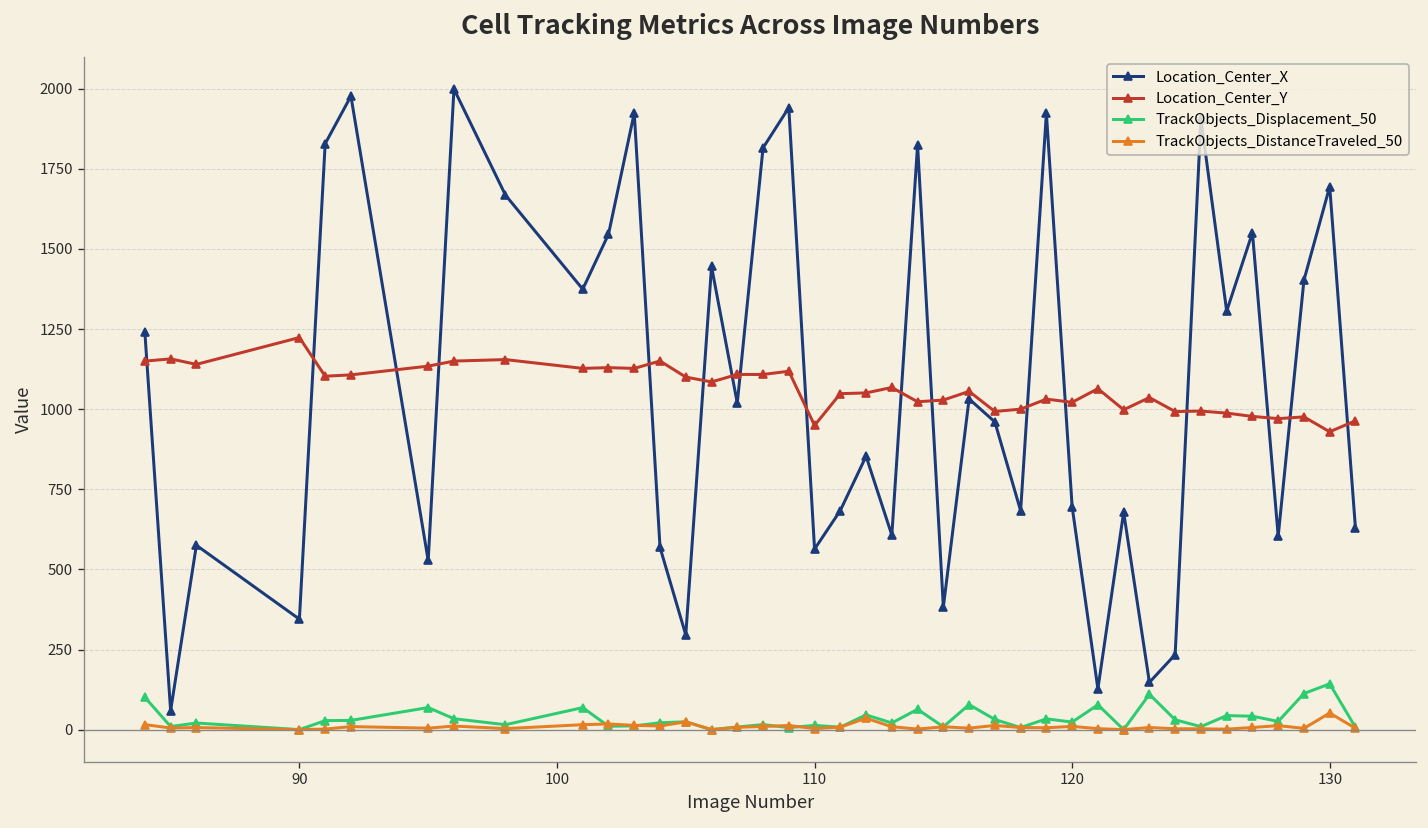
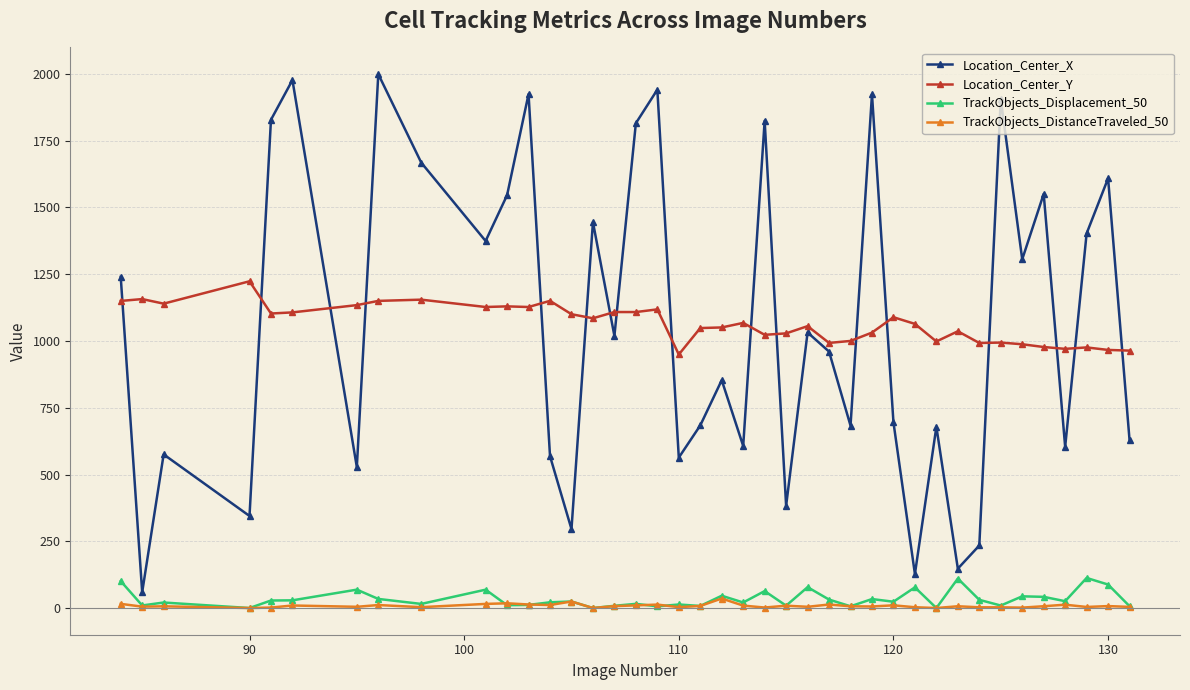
Location_Center_Y, 120: 1020 -> 1090
Location_Center_X, 130: 1690 -> 1610
Location_Center_Y, 130: 930 -> 970
TrackObjects_Displacement_50, 130: 140 -> 90
TrackObjects_DistanceTraveled_50, 130: 50 -> 10
